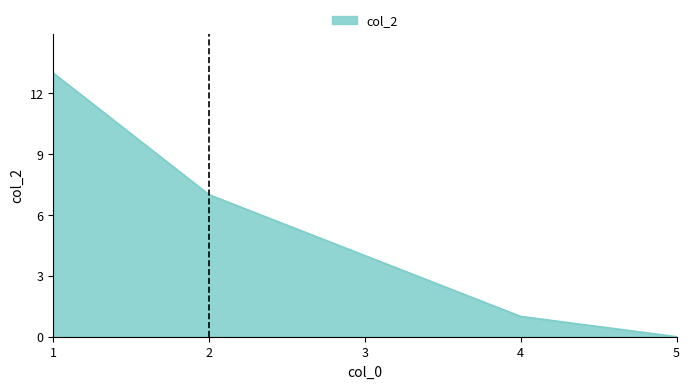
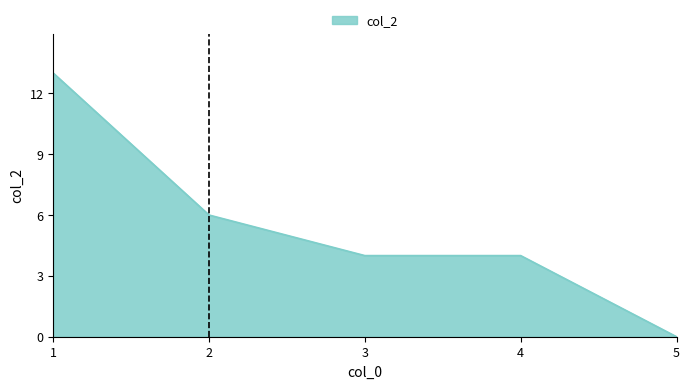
2: 7 -> 6
4: 1 -> 4
